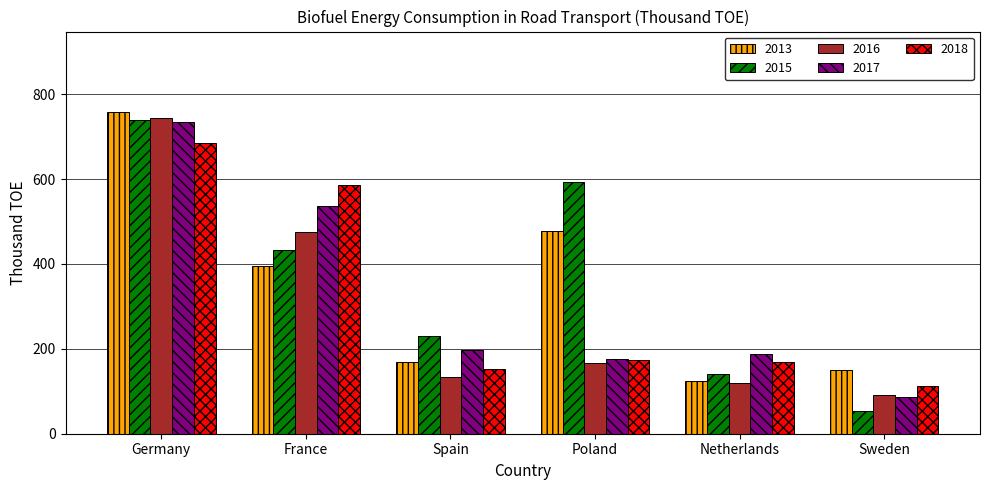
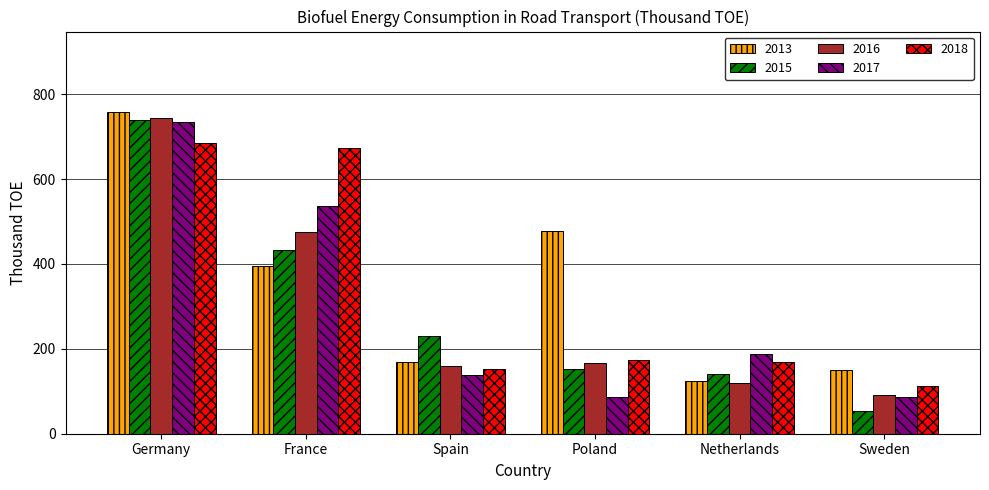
2018, France: 590 -> 670
2016, Spain: 130 -> 160
2017, Spain: 200 -> 140
2015, Poland: 590 -> 150
2017, Poland: 180 -> 90
